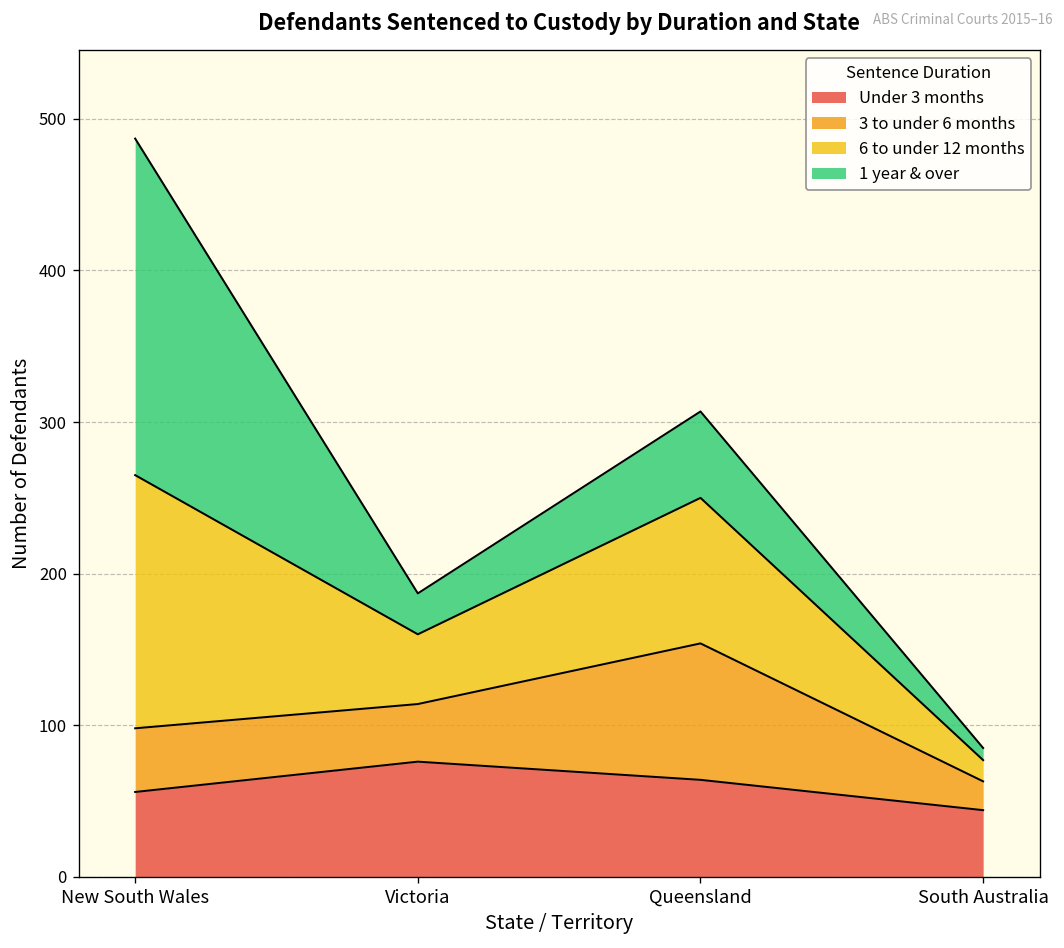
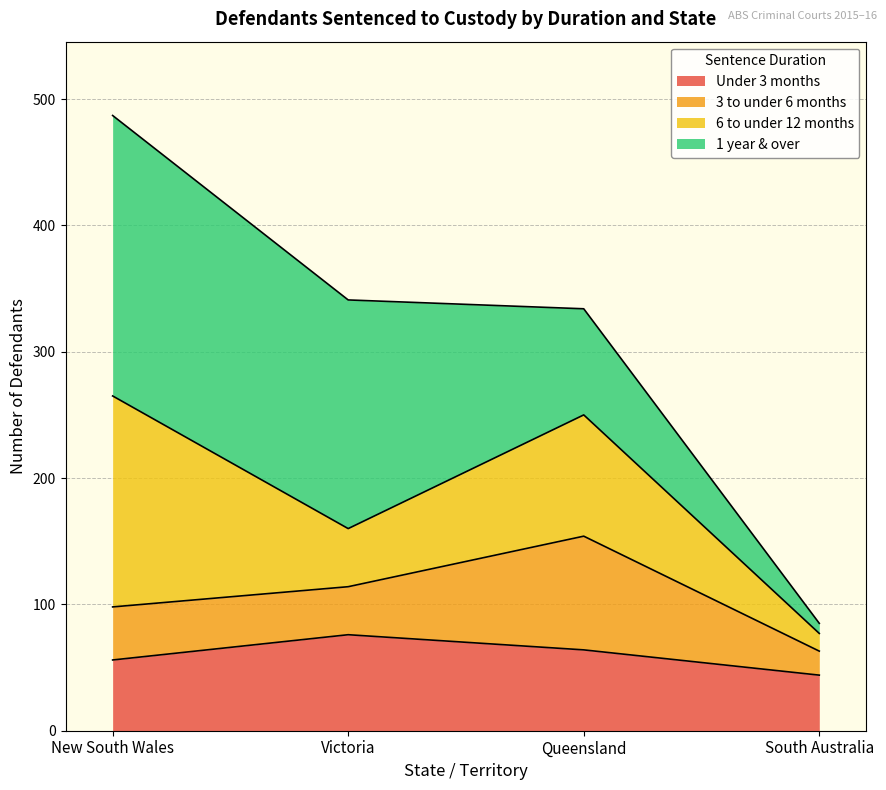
1 year & over, Victoria: 27 -> 181
1 year & over, Queensland: 57 -> 84
